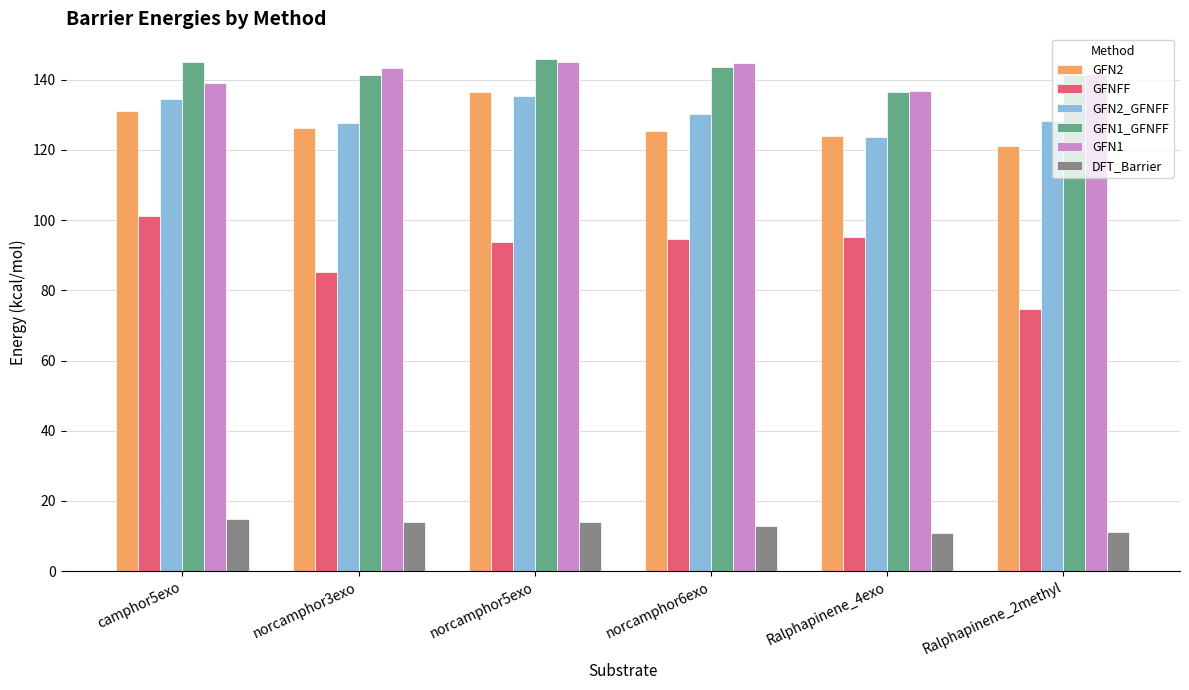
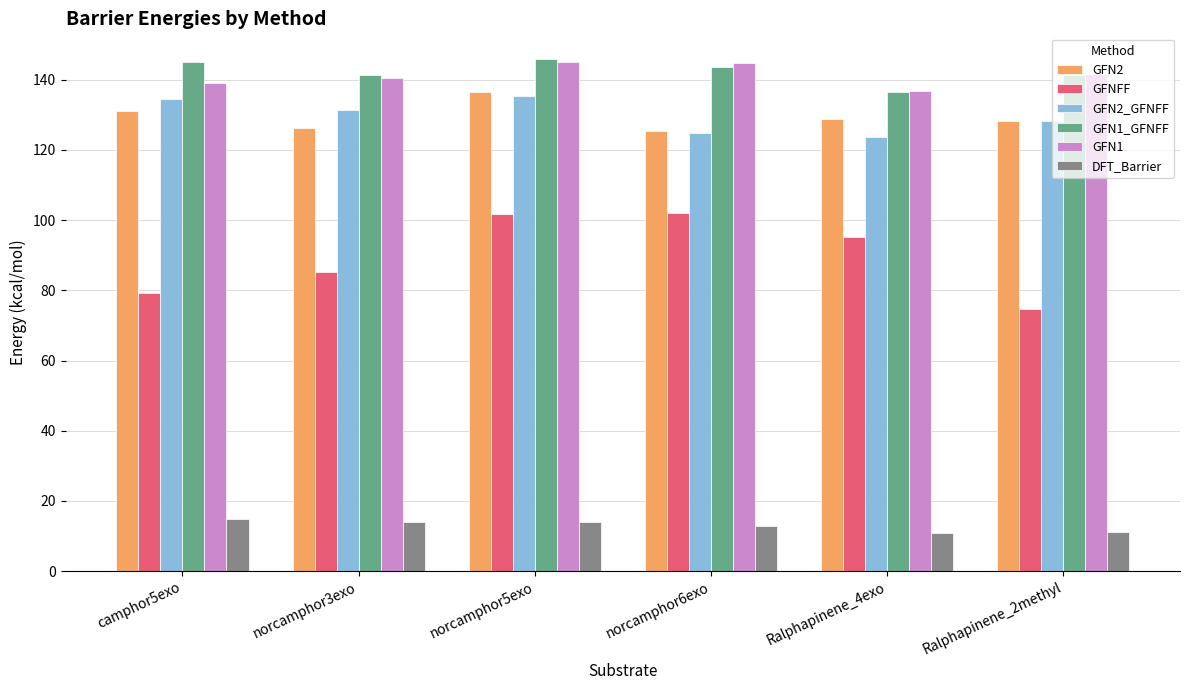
GFNFF, camphor5exo: 101 -> 79
GFN2_GFNFF, norcamphor3exo: 128 -> 131
GFN1, norcamphor3exo: 143 -> 140
GFNFF, norcamphor5exo: 94 -> 102
GFNFF, norcamphor6exo: 95 -> 102
GFN2_GFNFF, norcamphor6exo: 130 -> 125
GFN2, Ralphapinene_4exo: 124 -> 129
GFN2, Ralphapinene_2methyl: 121 -> 128
